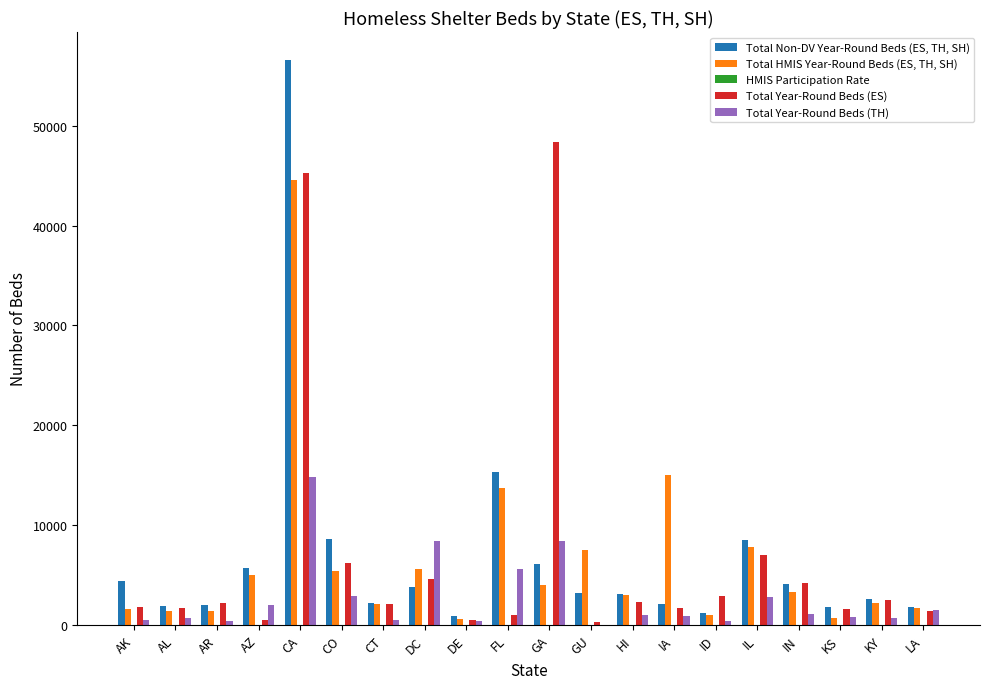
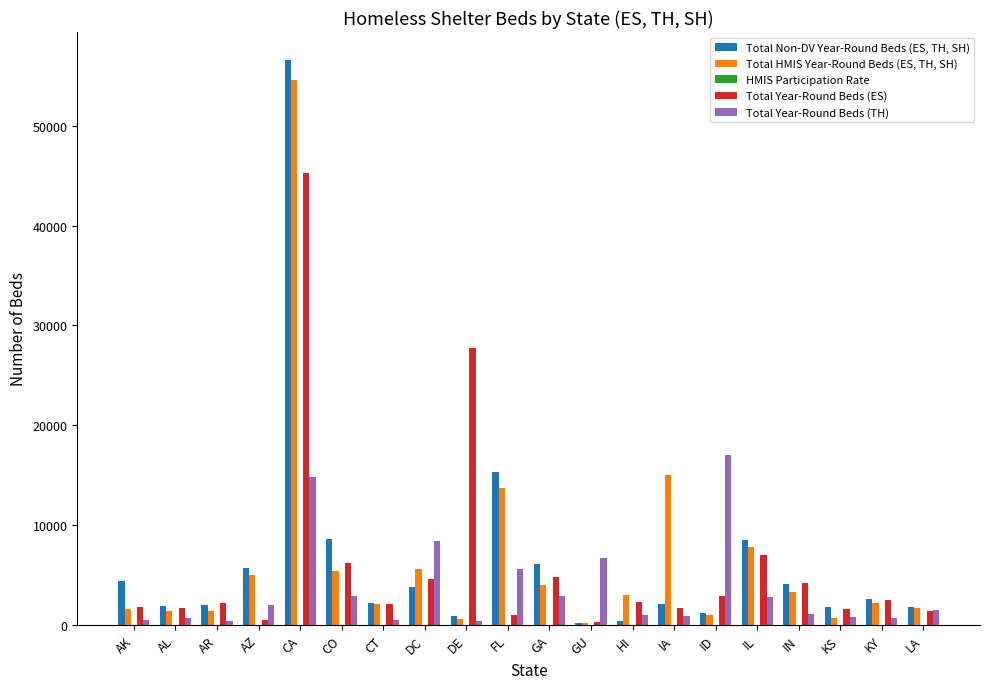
Total HMIS Year-Round Beds (ES, TH, SH), CA: 45000 -> 55000
Total Year-Round Beds (ES), DE: 1000 -> 28000
Total Year-Round Beds (ES), GA: 48000 -> 5000
Total Year-Round Beds (TH), GA: 8000 -> 3000
Total Non-DV Year-Round Beds (ES, TH, SH), GU: 3000 -> 0
Total HMIS Year-Round Beds (ES, TH, SH), GU: 7000 -> 0
Total Year-Round Beds (TH), GU: 0 -> 7000
Total Non-DV Year-Round Beds (ES, TH, SH), HI: 3000 -> 0
Total Year-Round Beds (TH), ID: 0 -> 17000
